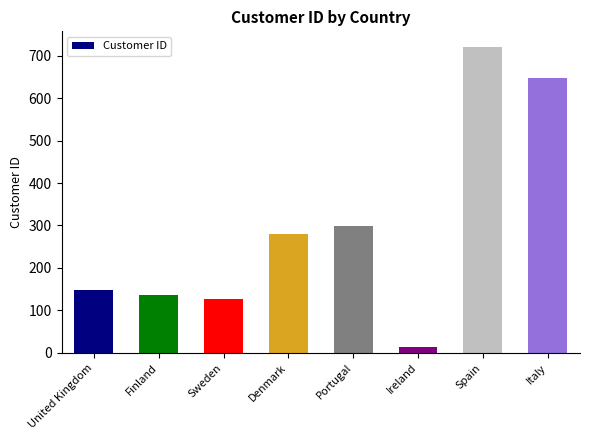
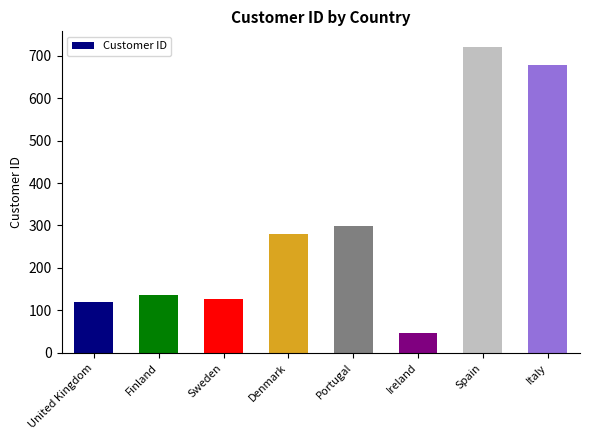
United Kingdom: 150 -> 120
Ireland: 10 -> 50
Italy: 650 -> 680
